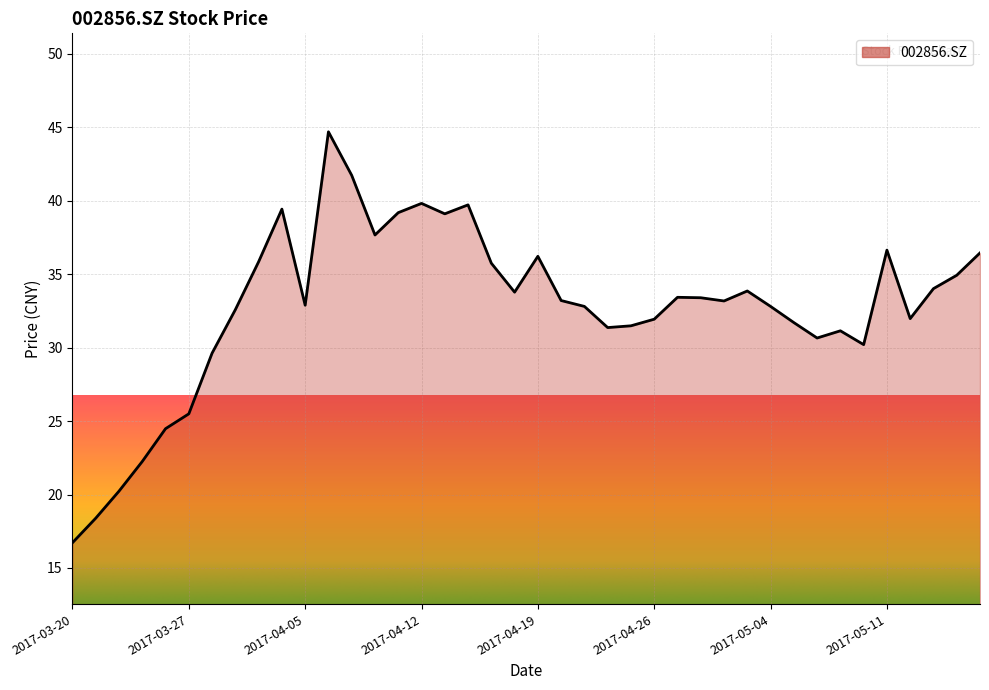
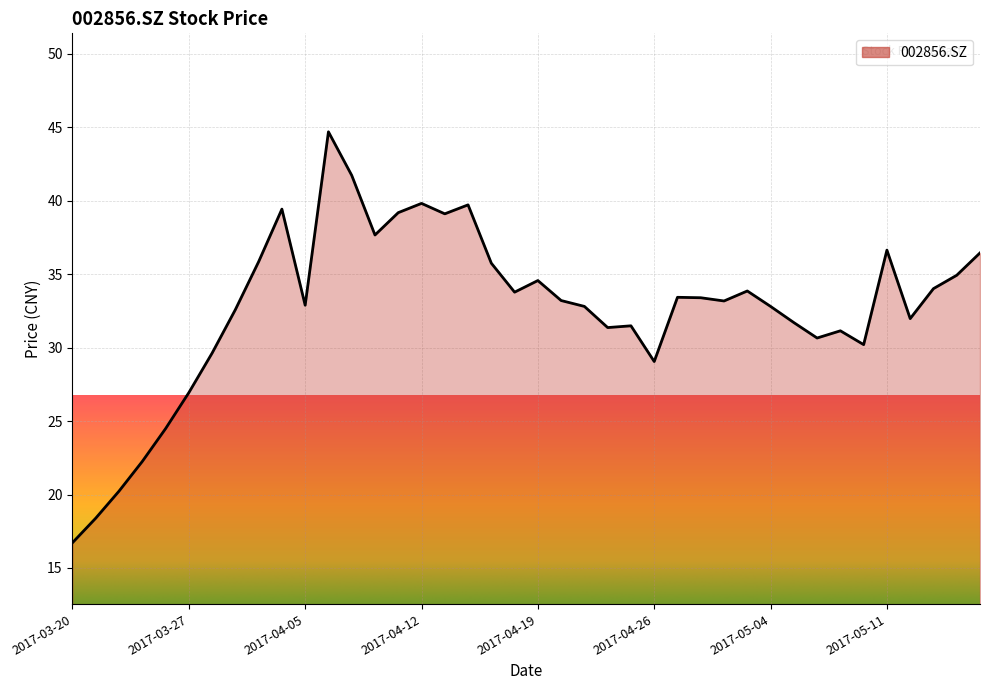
2017-03-27: 25.5 -> 26.9
2017-04-19: 36.2 -> 34.6
2017-04-26: 31.9 -> 29.1
